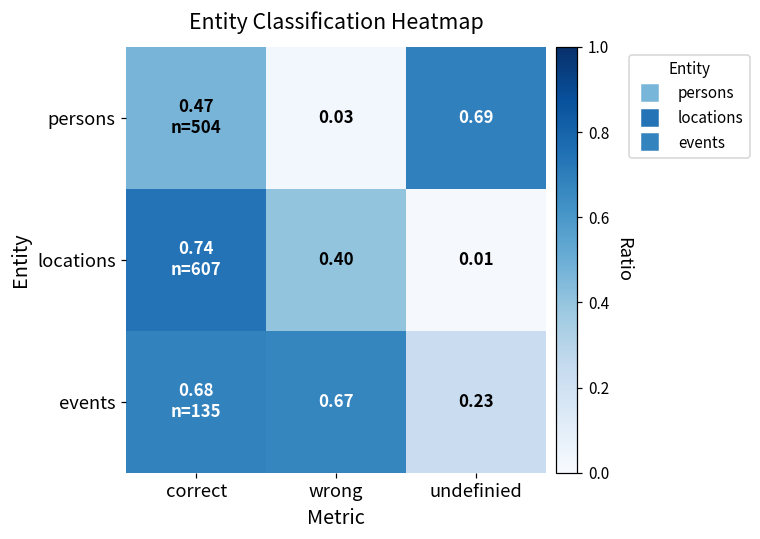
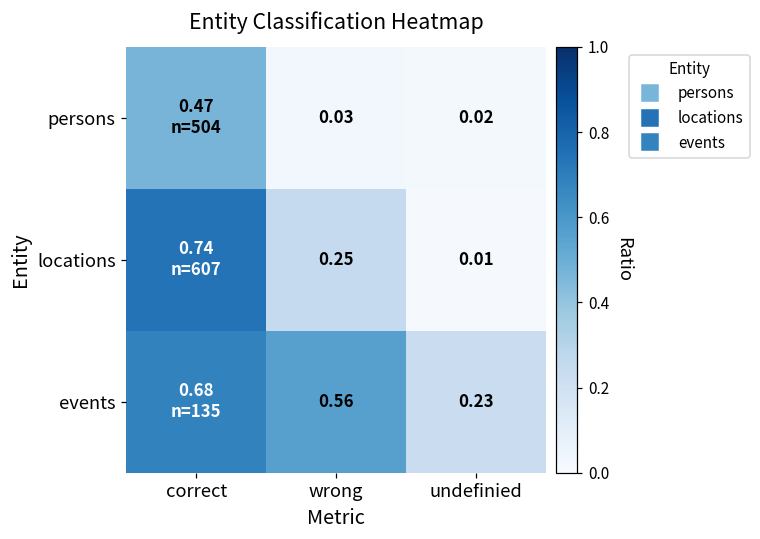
persons, undefinied: 0.69 -> 0.02
locations, wrong: 0.40 -> 0.25
events, wrong: 0.67 -> 0.56
